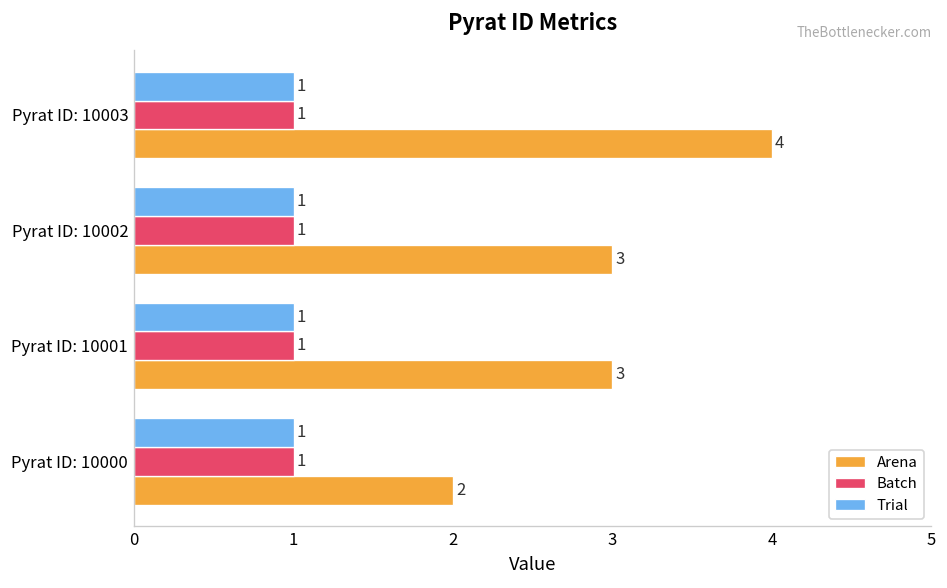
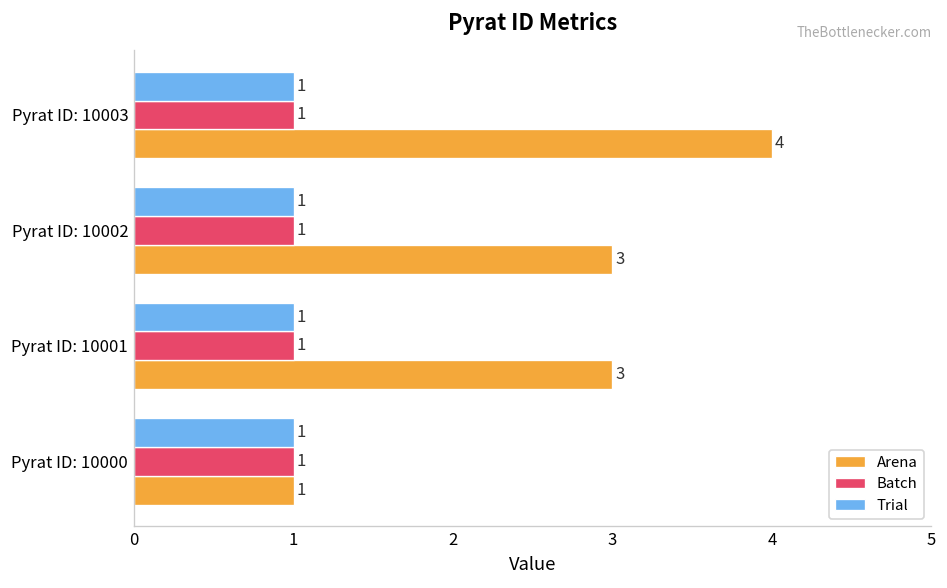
Arena, Pyrat ID: 10000: 2 -> 1
